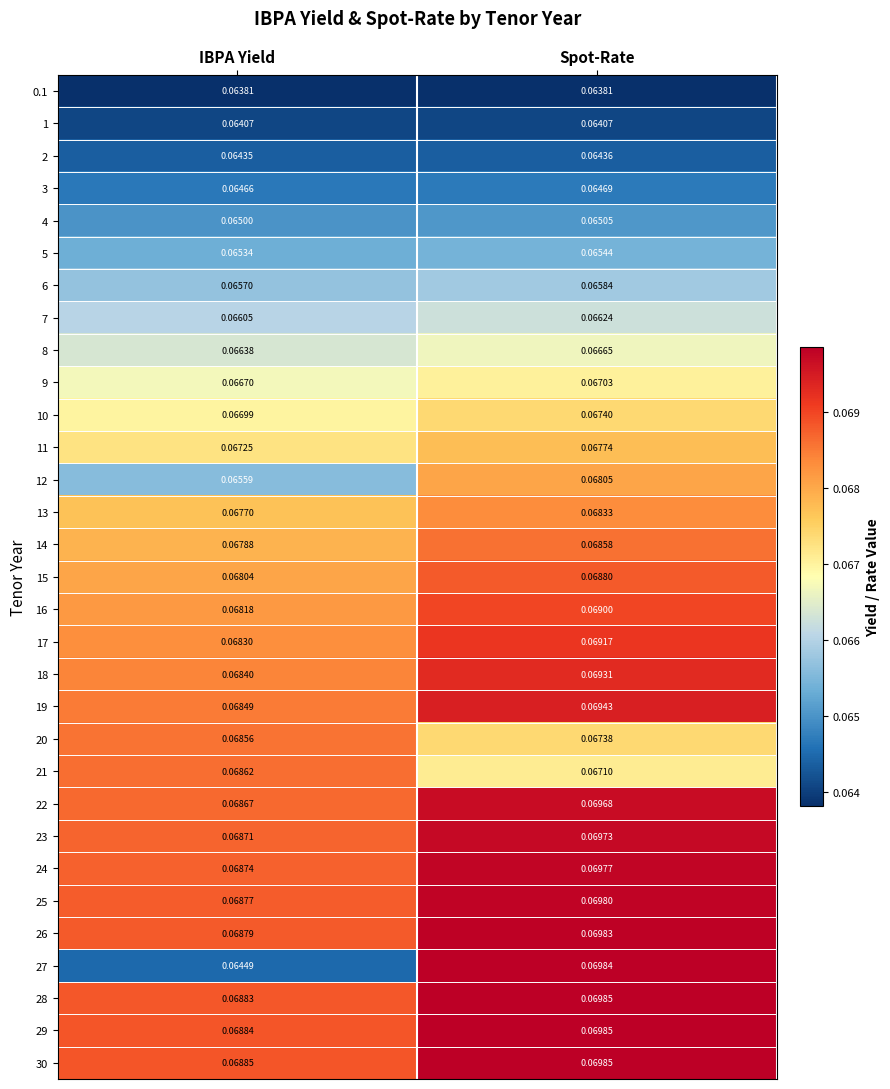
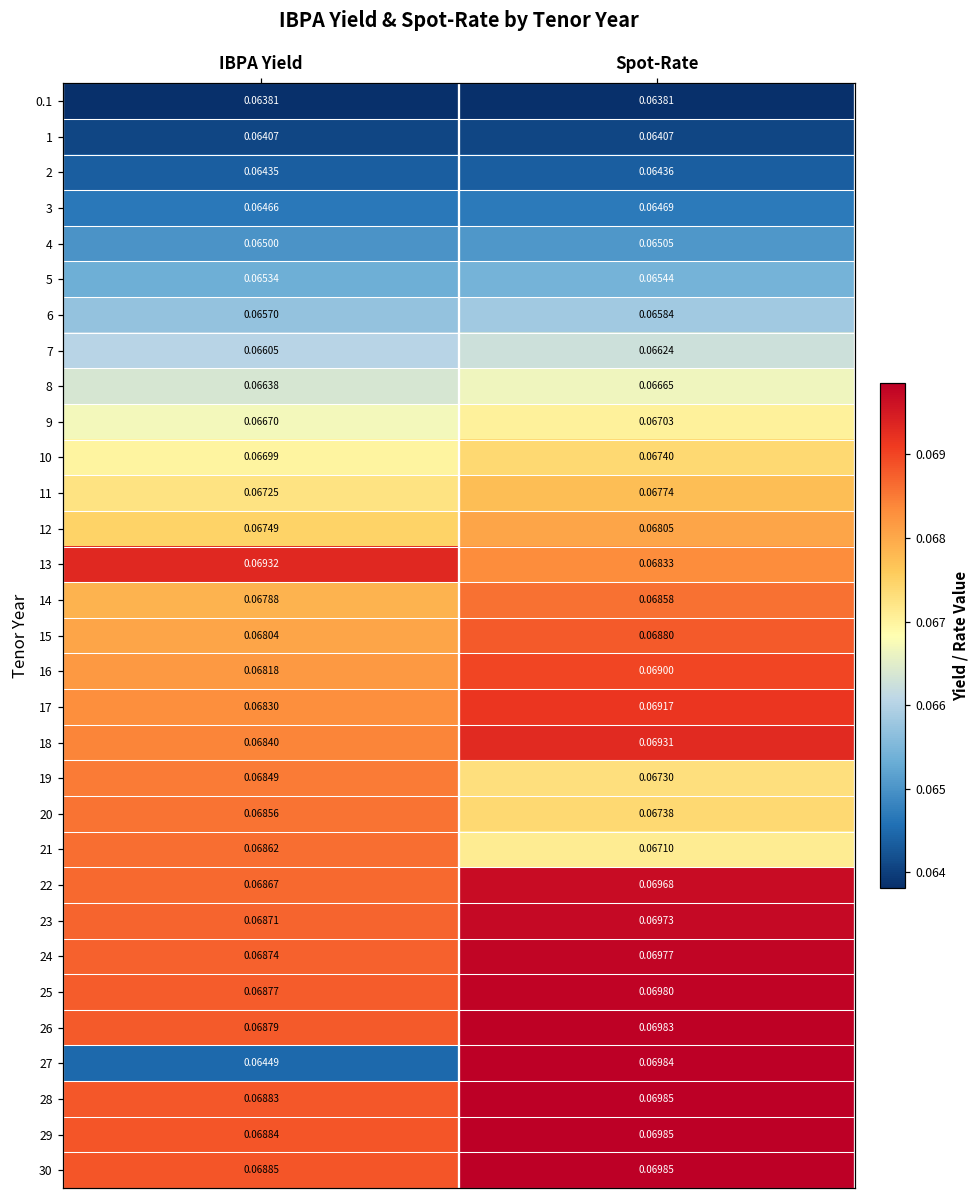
12, IBPA Yield: 0.06559 -> 0.06749
13, IBPA Yield: 0.06770 -> 0.06932
19, Spot-Rate: 0.06943 -> 0.06730
